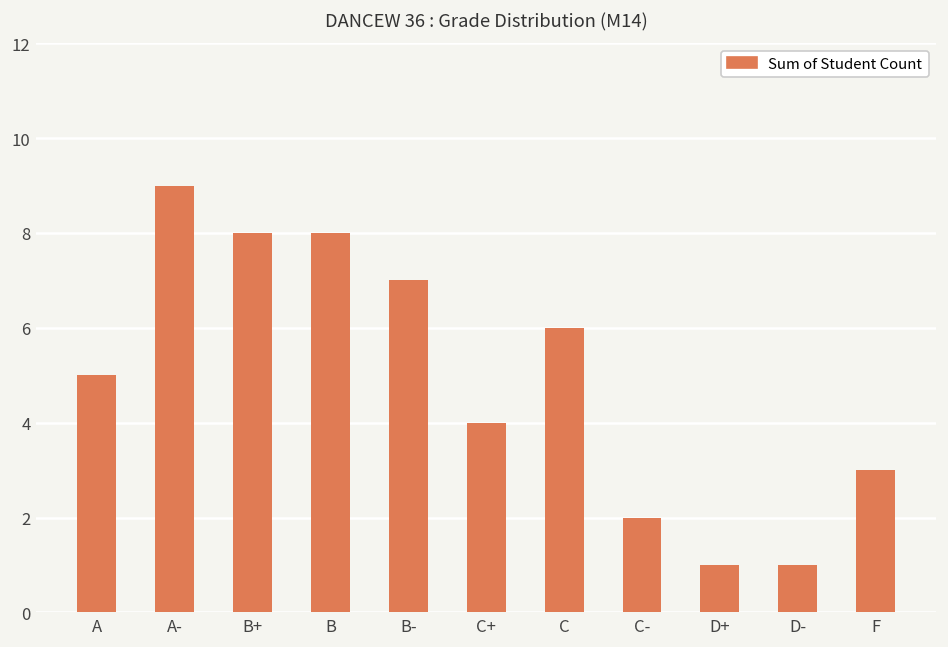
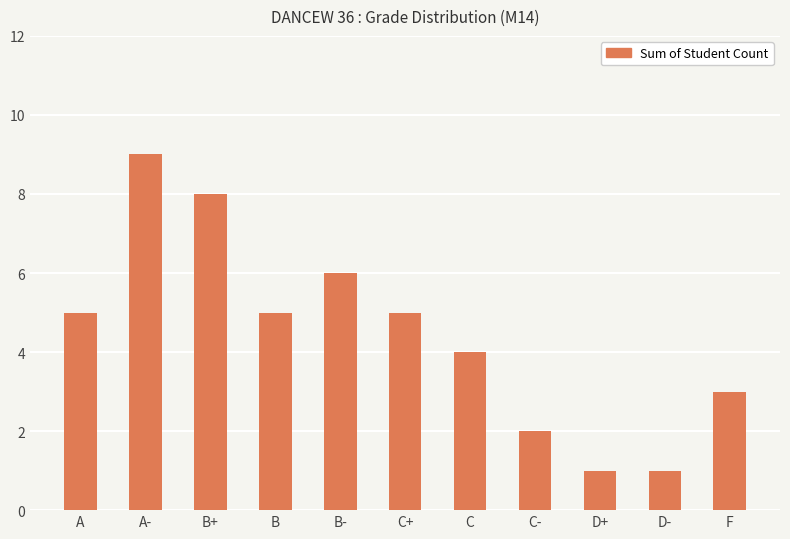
B: 8 -> 5
B-: 7 -> 6
C+: 4 -> 5
C: 6 -> 4
